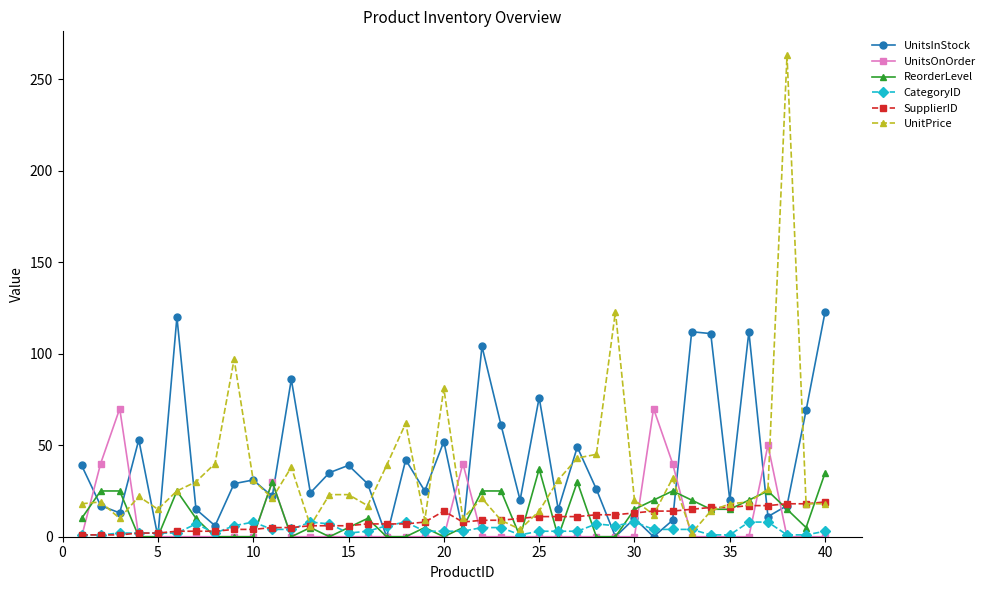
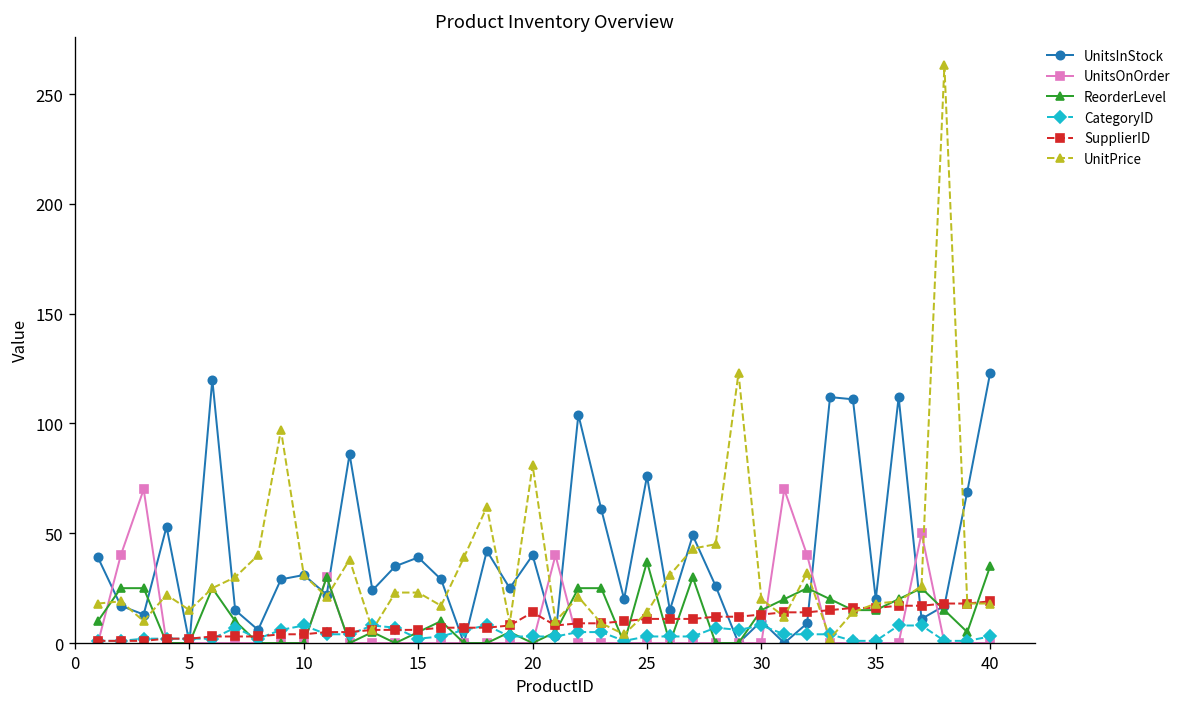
UnitsInStock, 20: 52 -> 40
